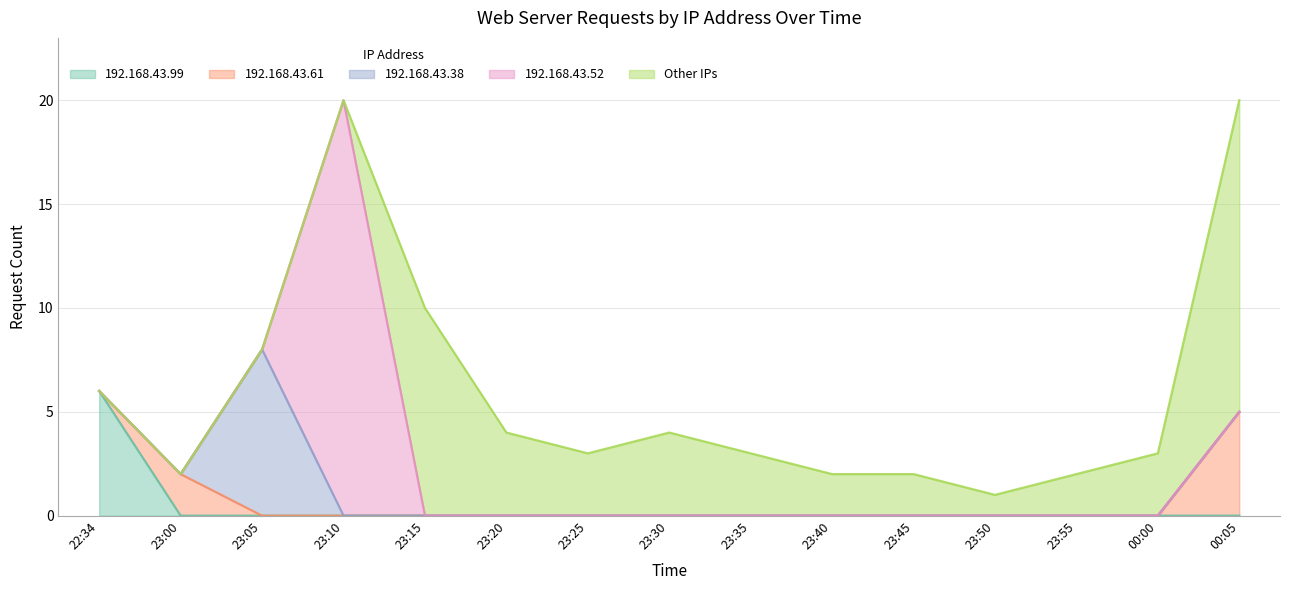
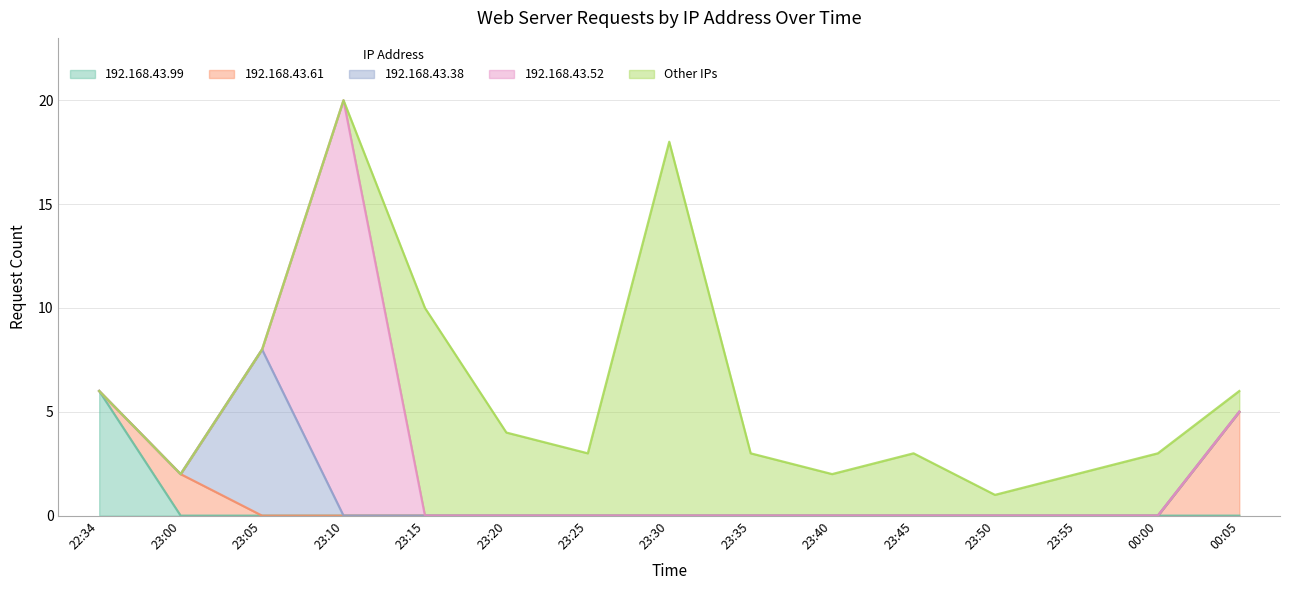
Other IPs, 23:30: 4 -> 18
Other IPs, 23:45: 2 -> 3
Other IPs, 00:05: 15 -> 1
